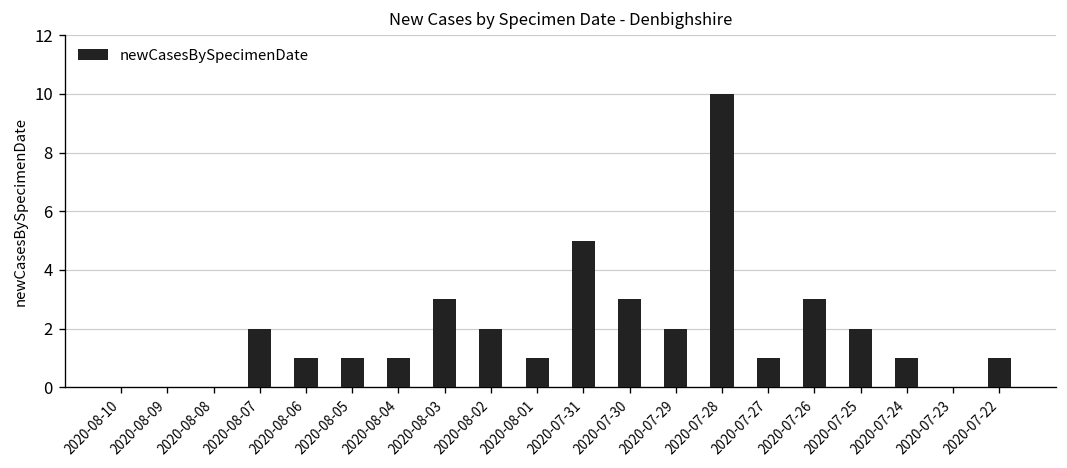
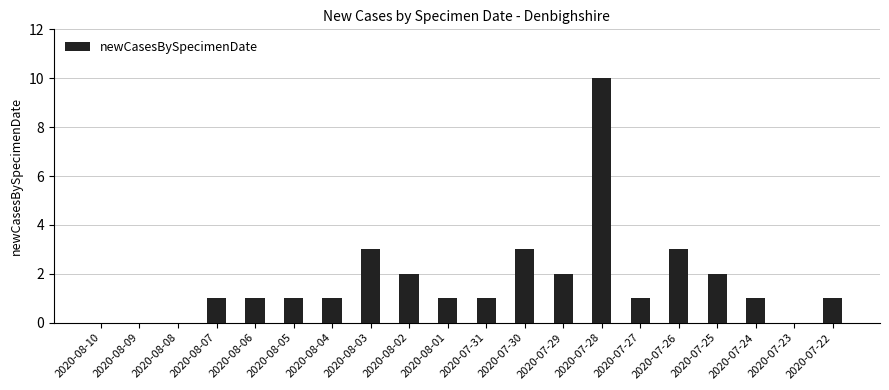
2020-08-07: 2 -> 1
2020-07-31: 5 -> 1
